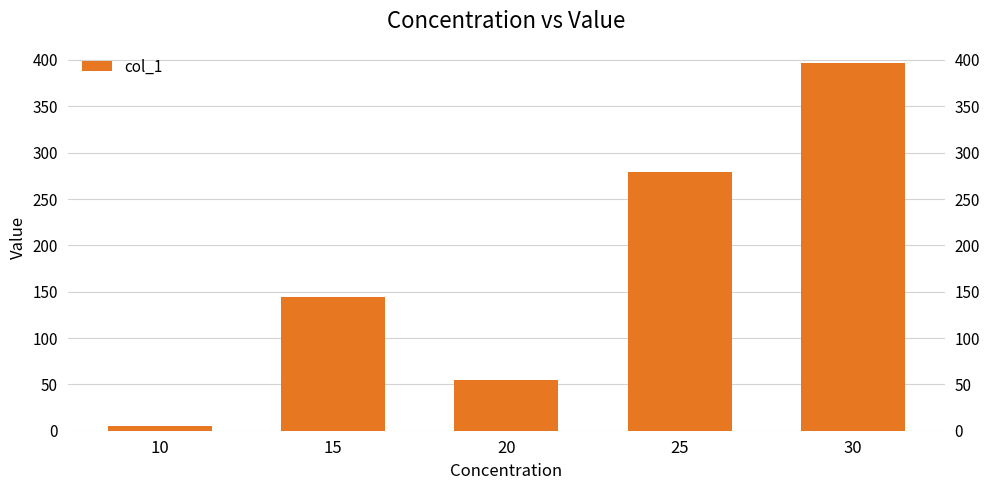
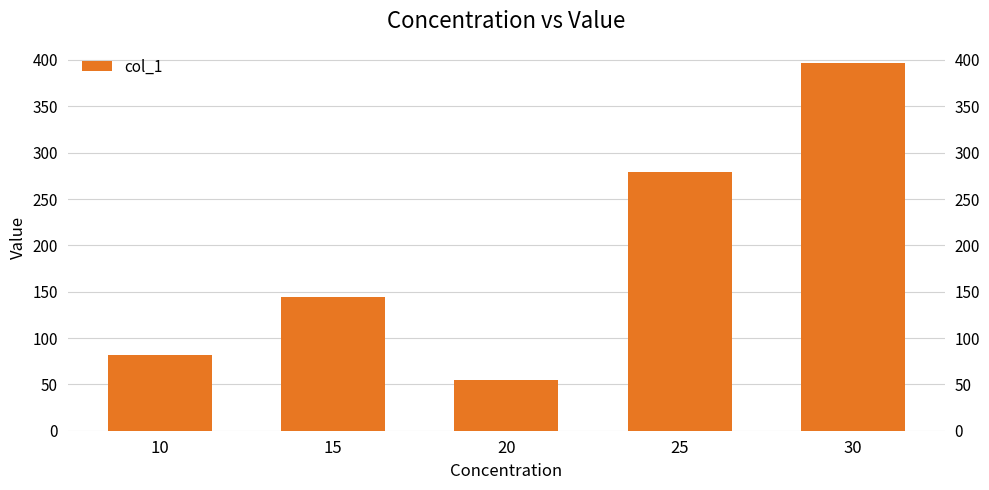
10: 10 -> 80
